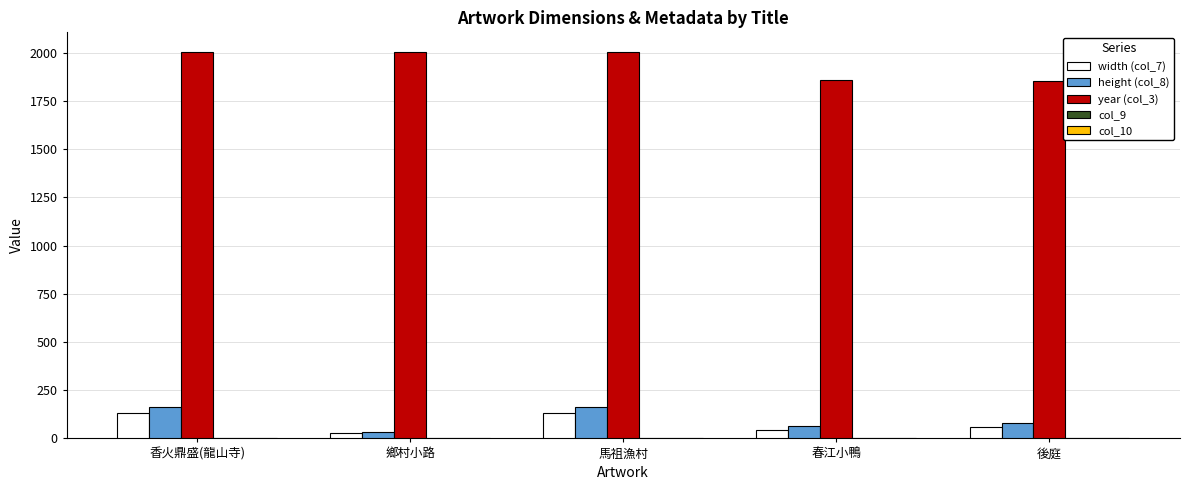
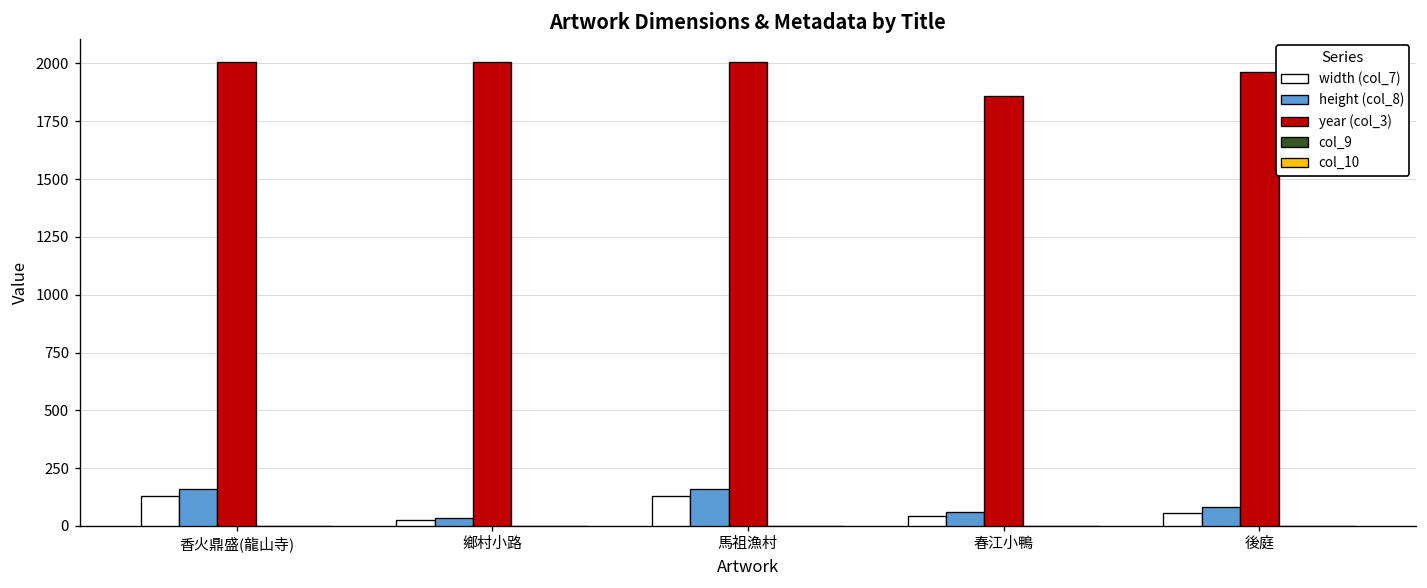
year (col_3), 後庭: 1850 -> 1960
